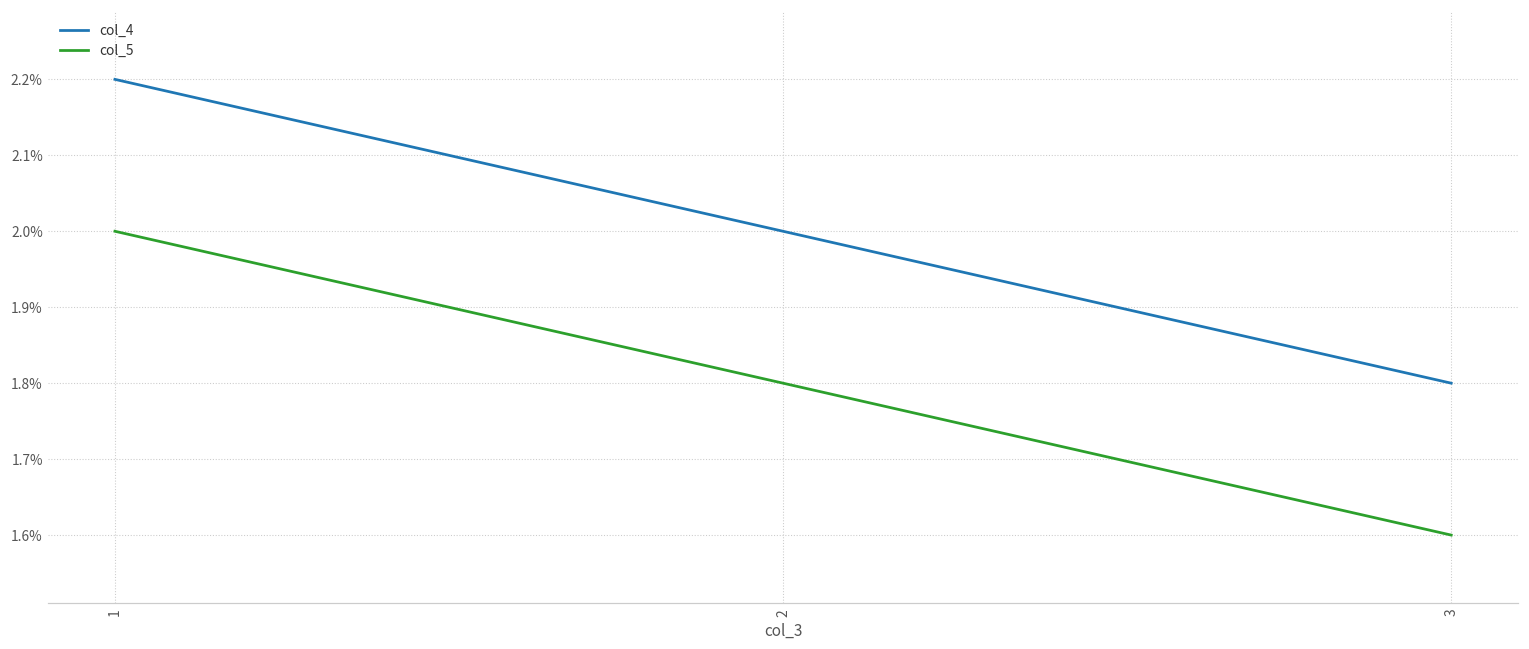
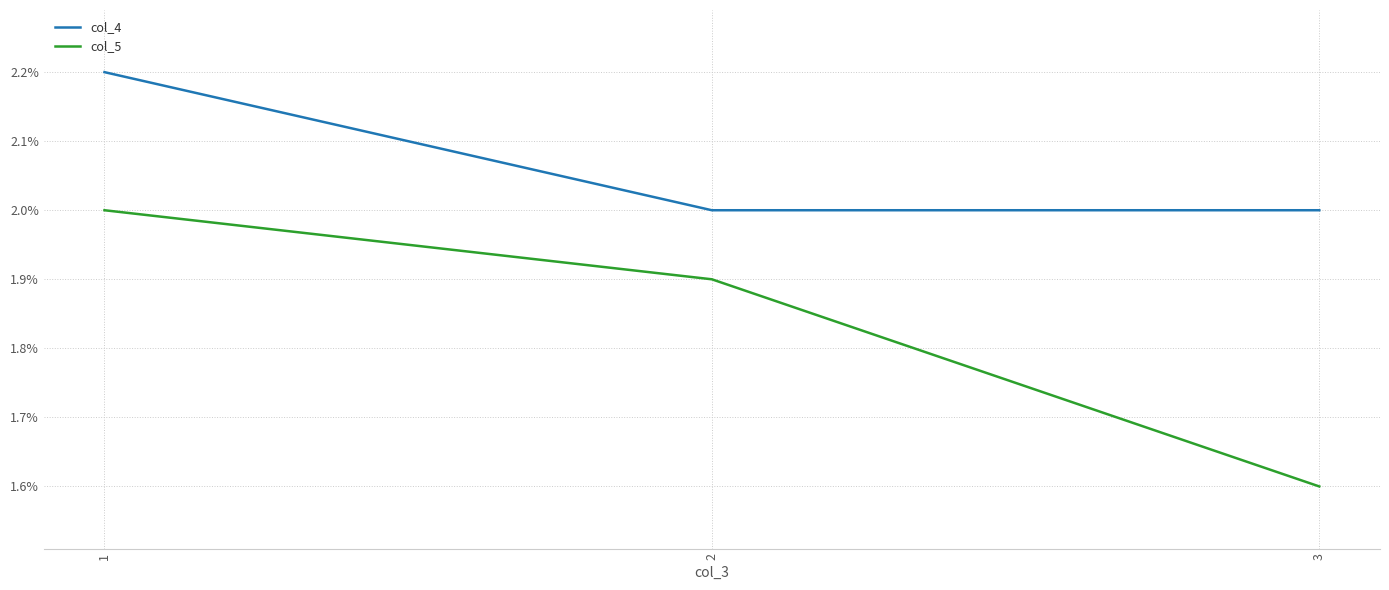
col_5, 2: 1.80% -> 1.90%
col_4, 3: 1.80% -> 2.00%
